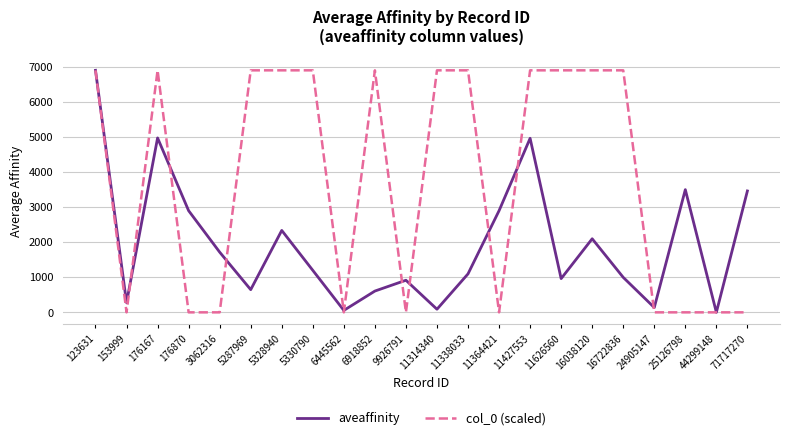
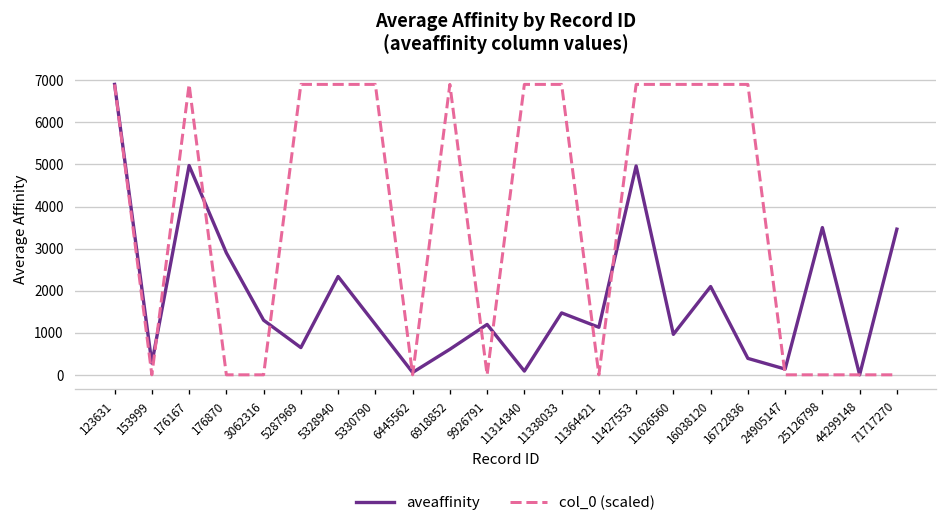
aveaffinity, 3062316: 1700 -> 1300
aveaffinity, 9926791: 900 -> 1200
aveaffinity, 11338033: 1100 -> 1500
aveaffinity, 11364421: 2900 -> 1100
aveaffinity, 16722836: 1000 -> 400
